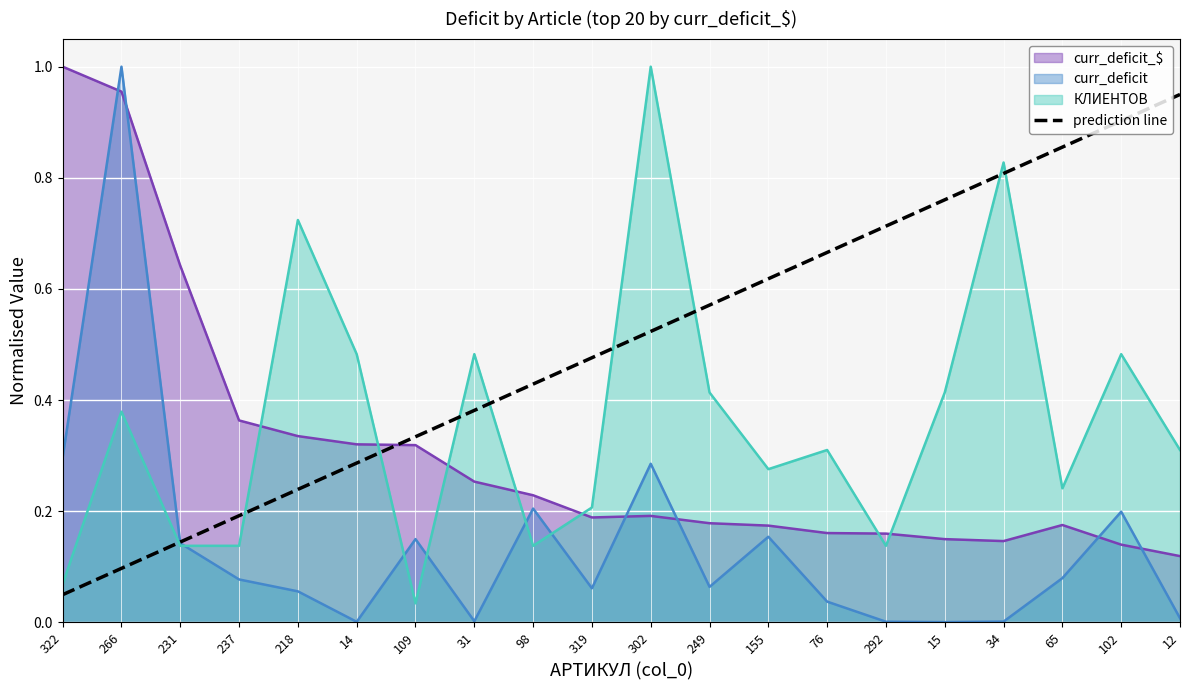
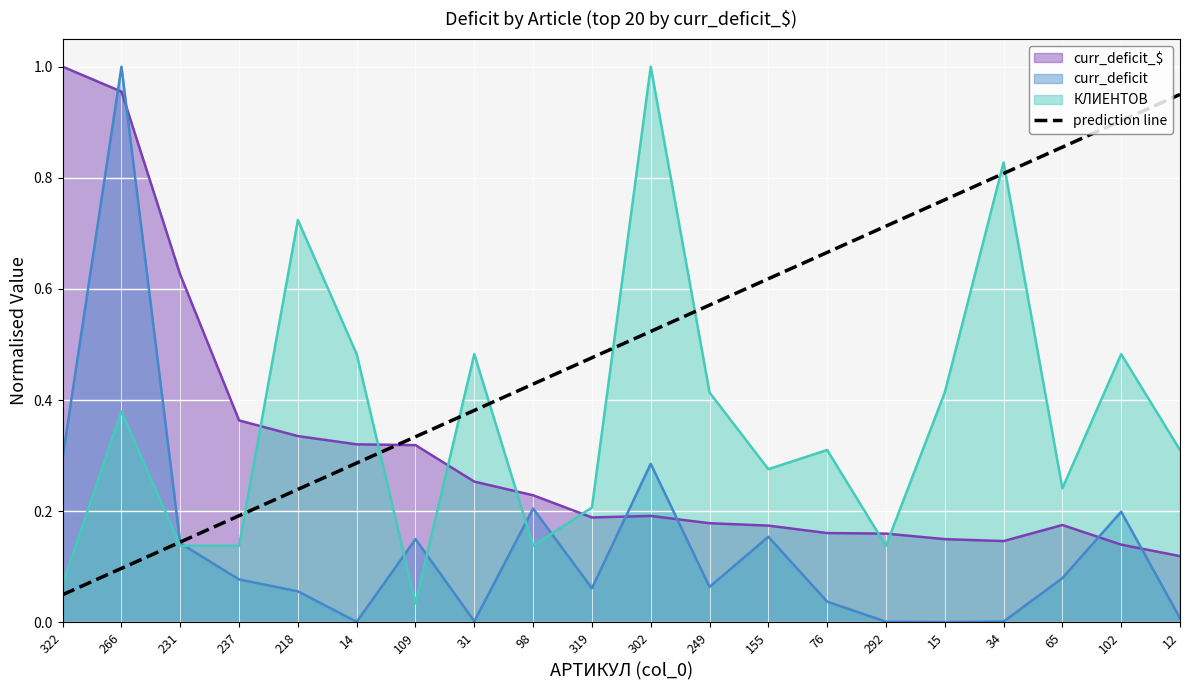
curr_deficit_$, 231: 0.64 -> 0.63
